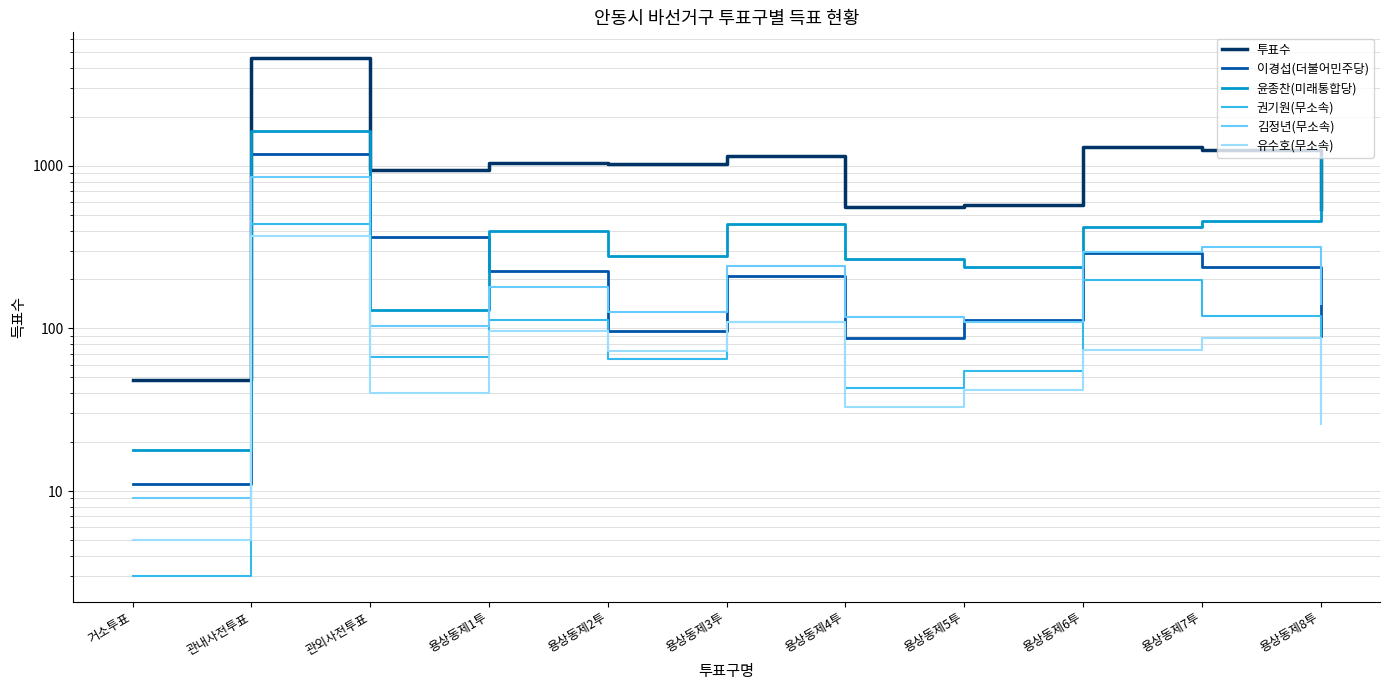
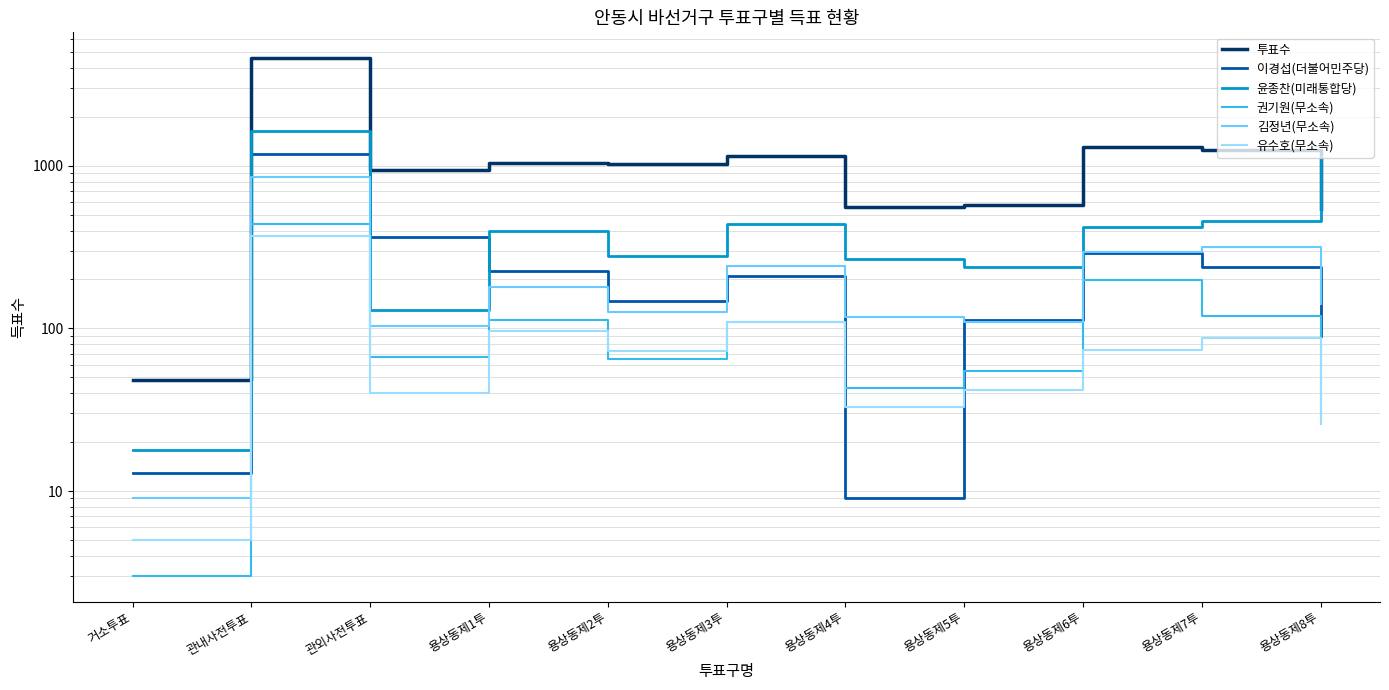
이경섭(더불어민주당), 거소투표: 11 -> 13
이경섭(더불어민주당), 용상동제2투: 100 -> 150
이경섭(더불어민주당), 용상동제4투: 90 -> 9
